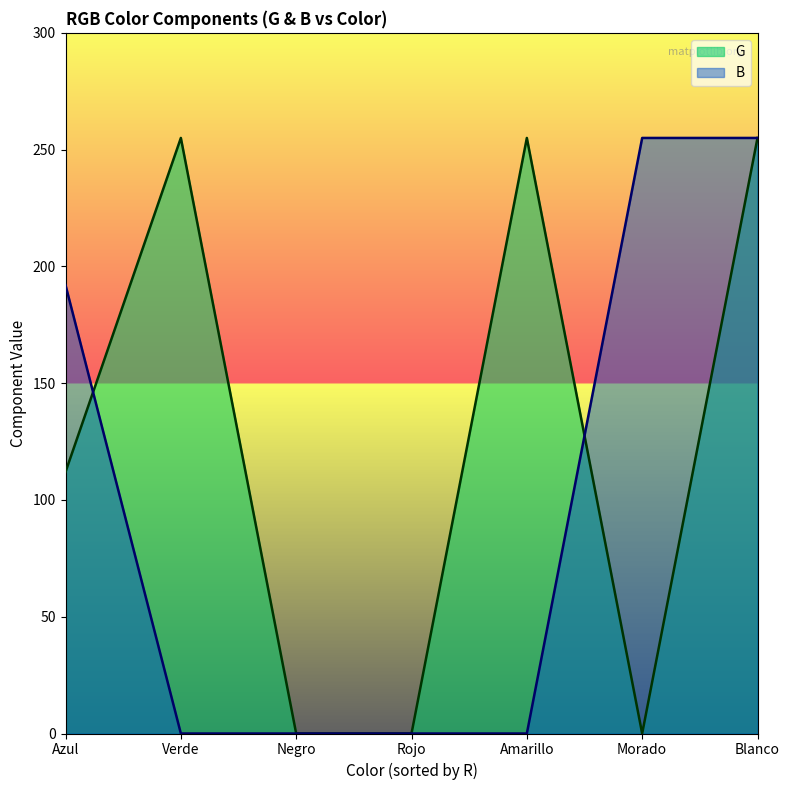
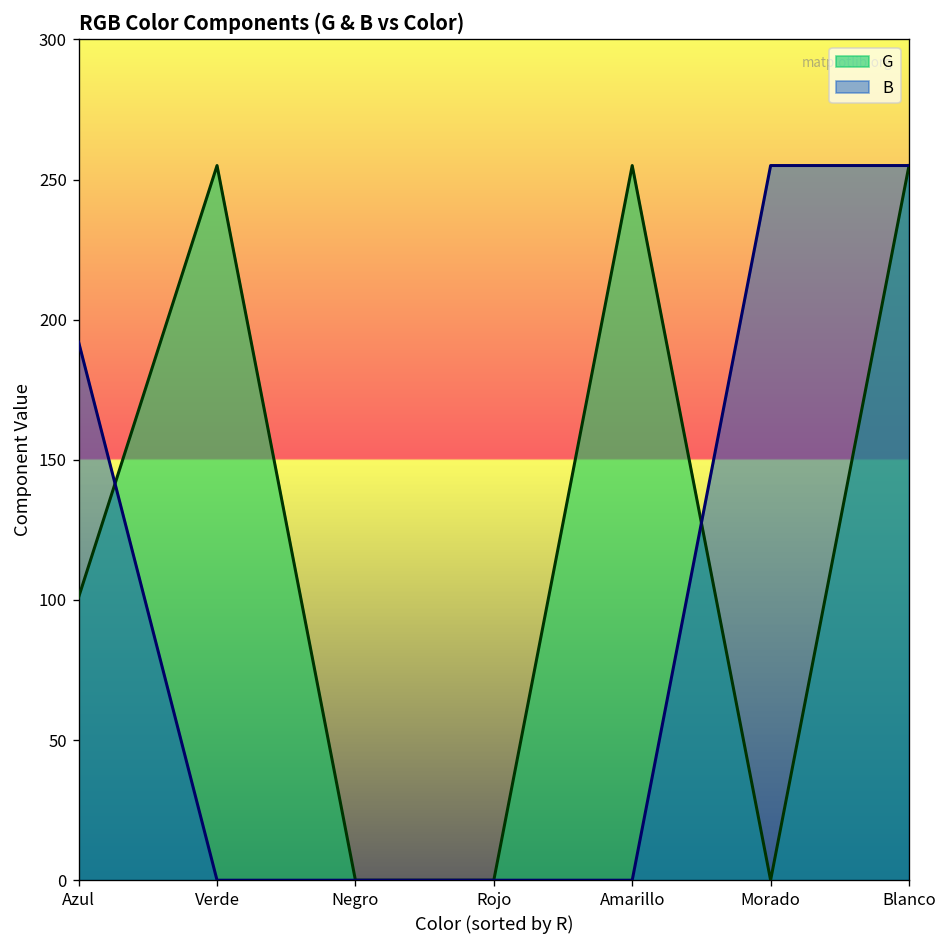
G, Azul: 112 -> 101
